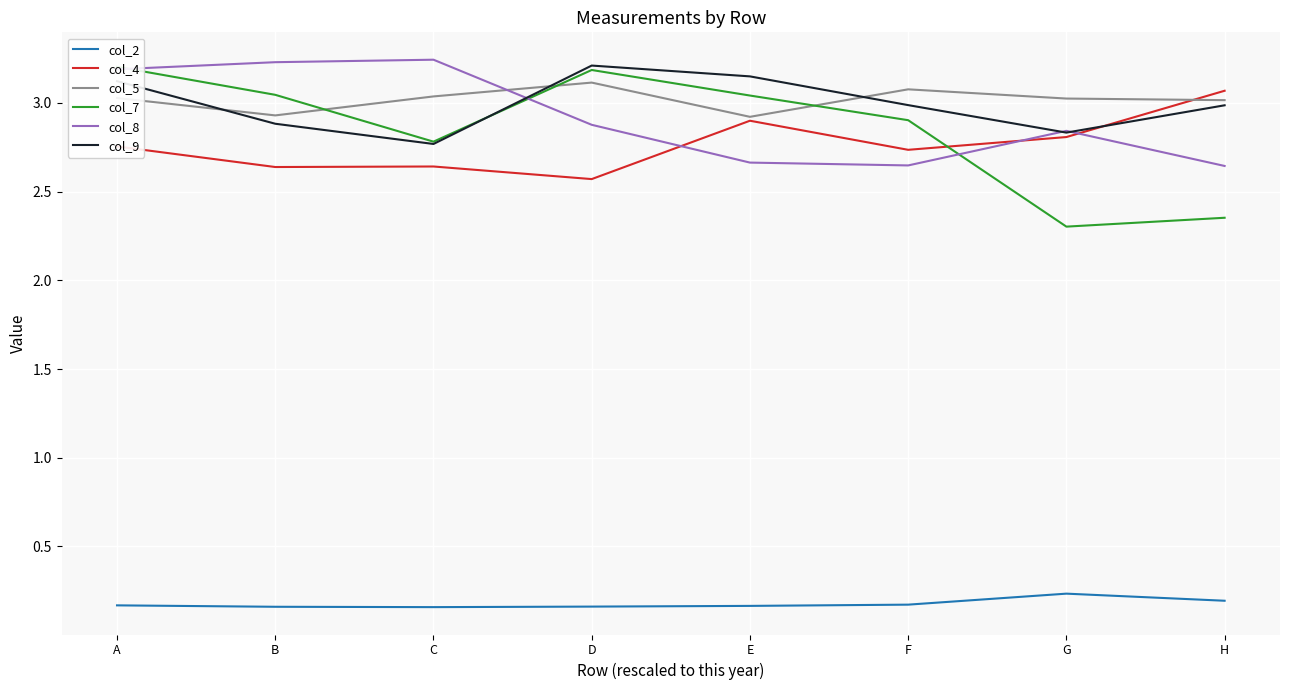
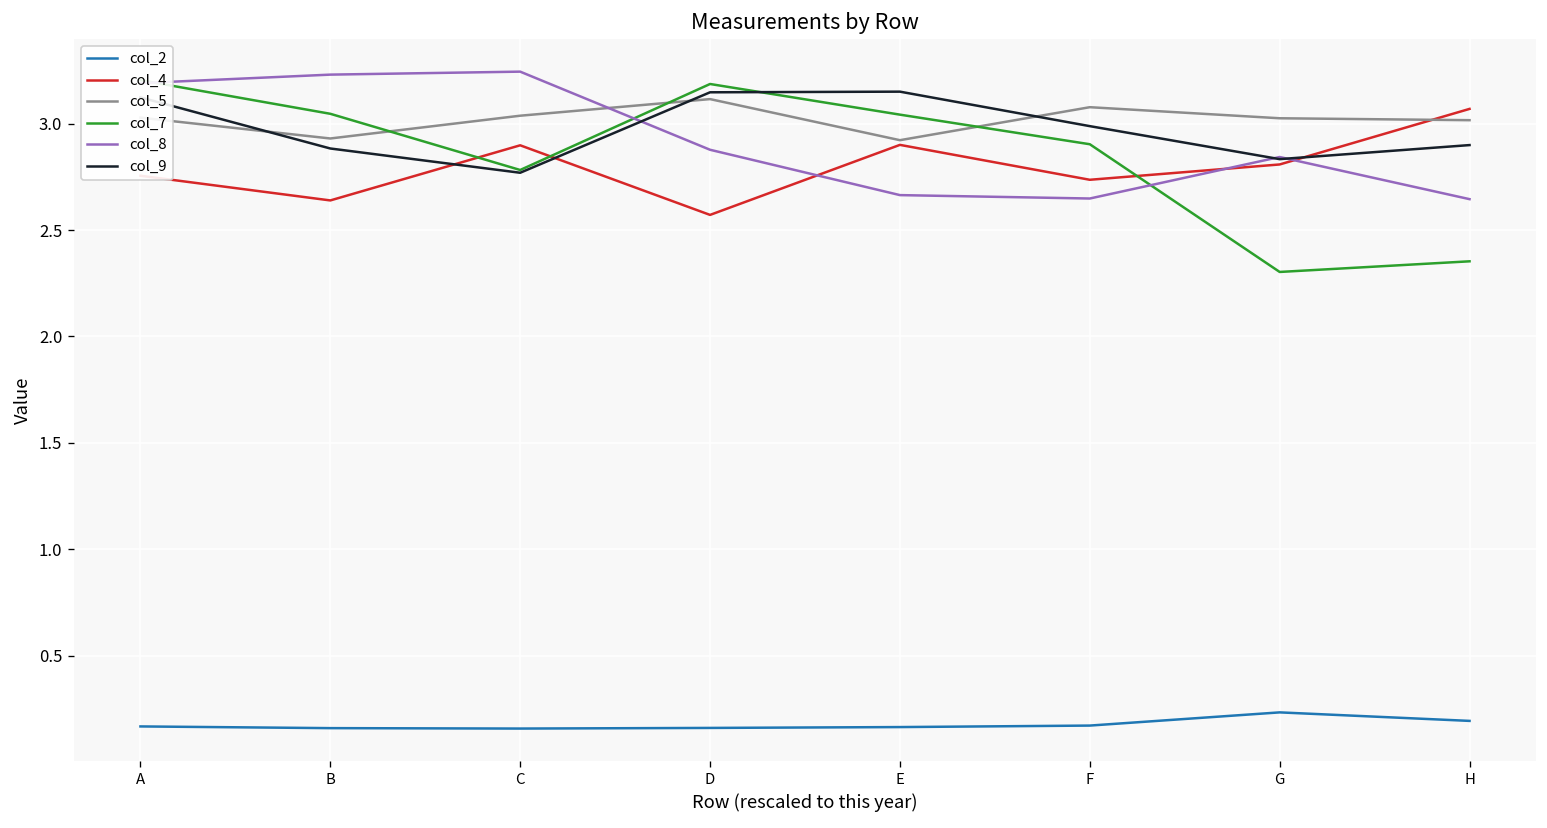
col_4, C: 2.64 -> 2.90
col_9, D: 3.21 -> 3.15
col_9, H: 2.99 -> 2.90
